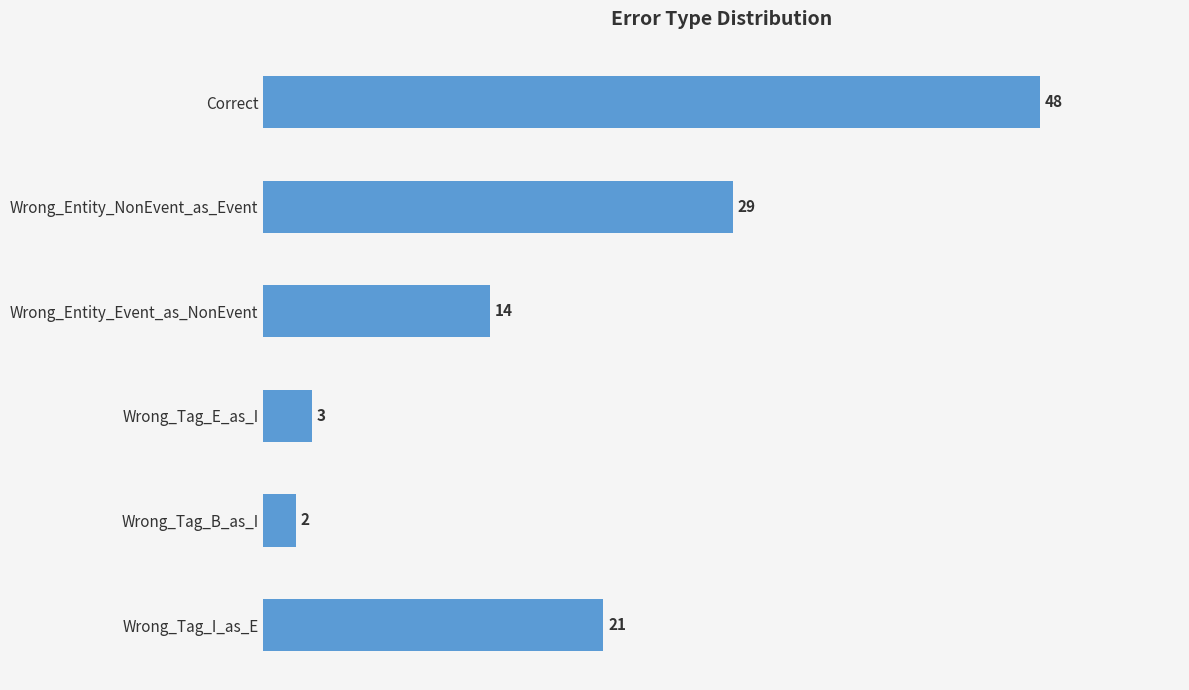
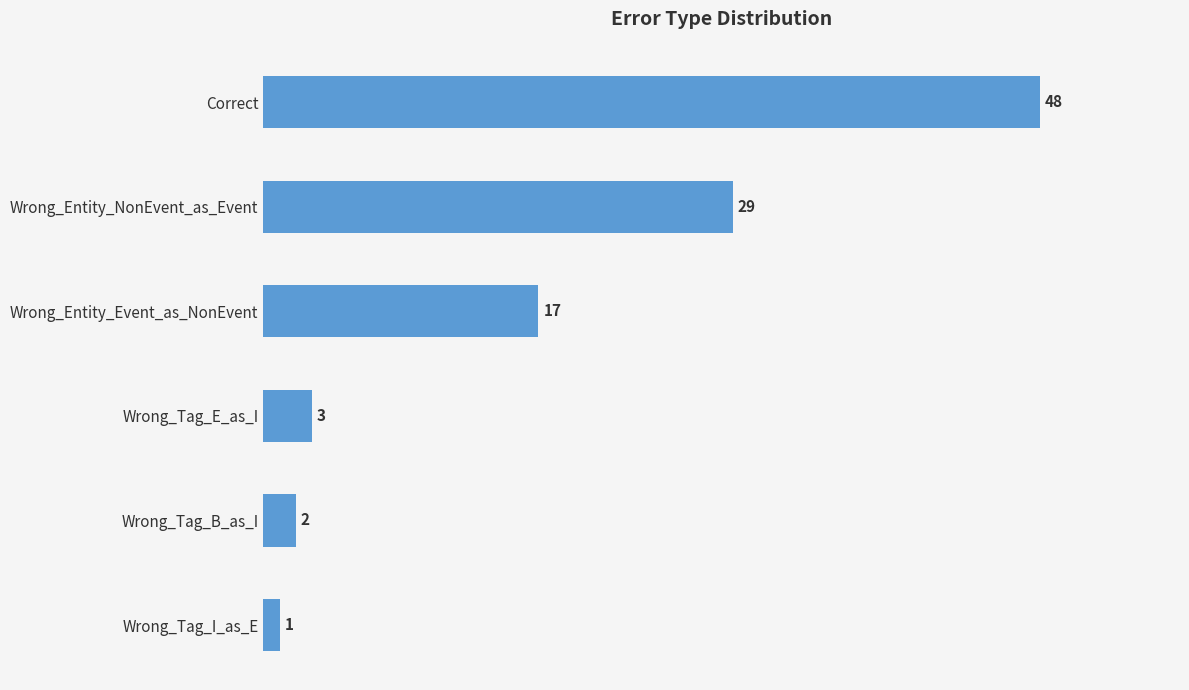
Wrong_Entity_Event_as_NonEvent: 14 -> 17
Wrong_Tag_I_as_E: 21 -> 1
